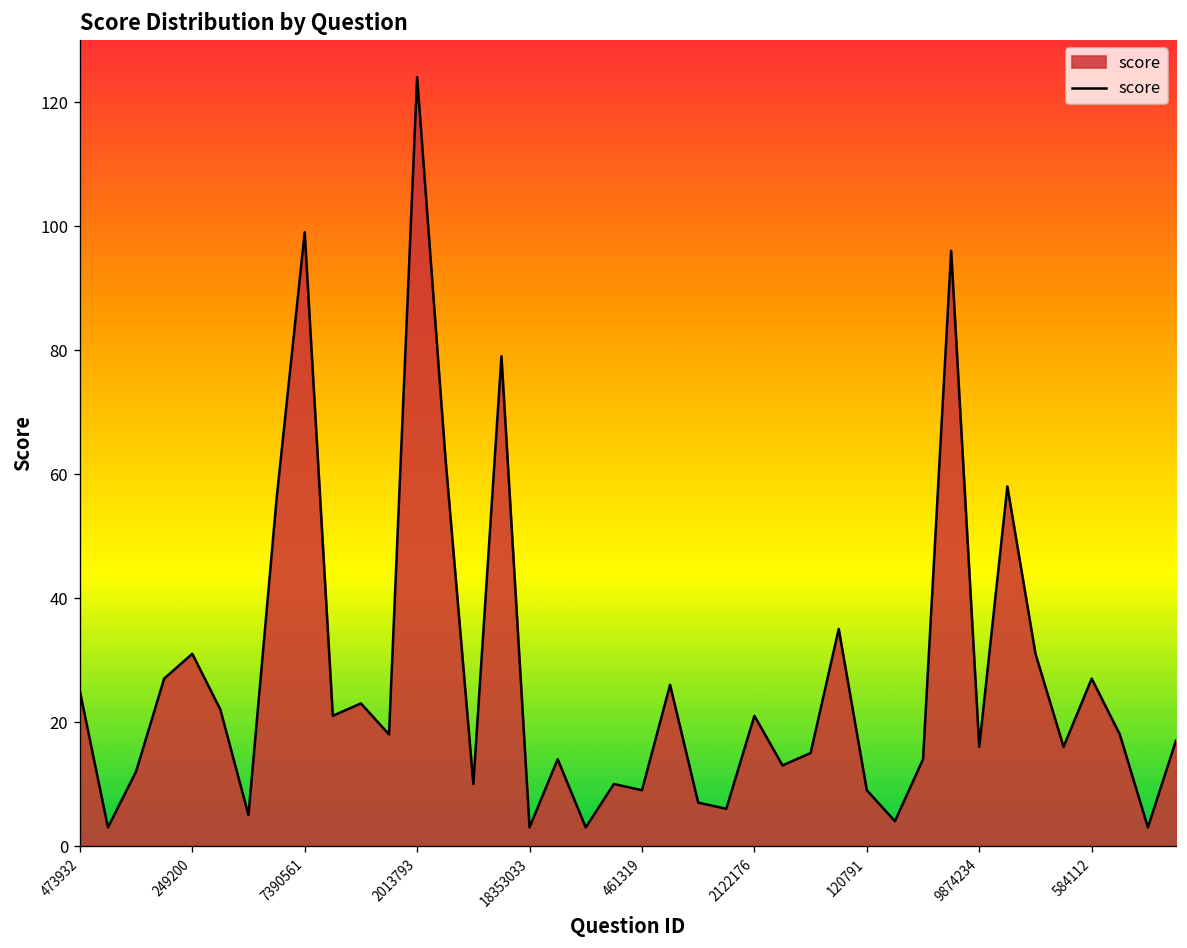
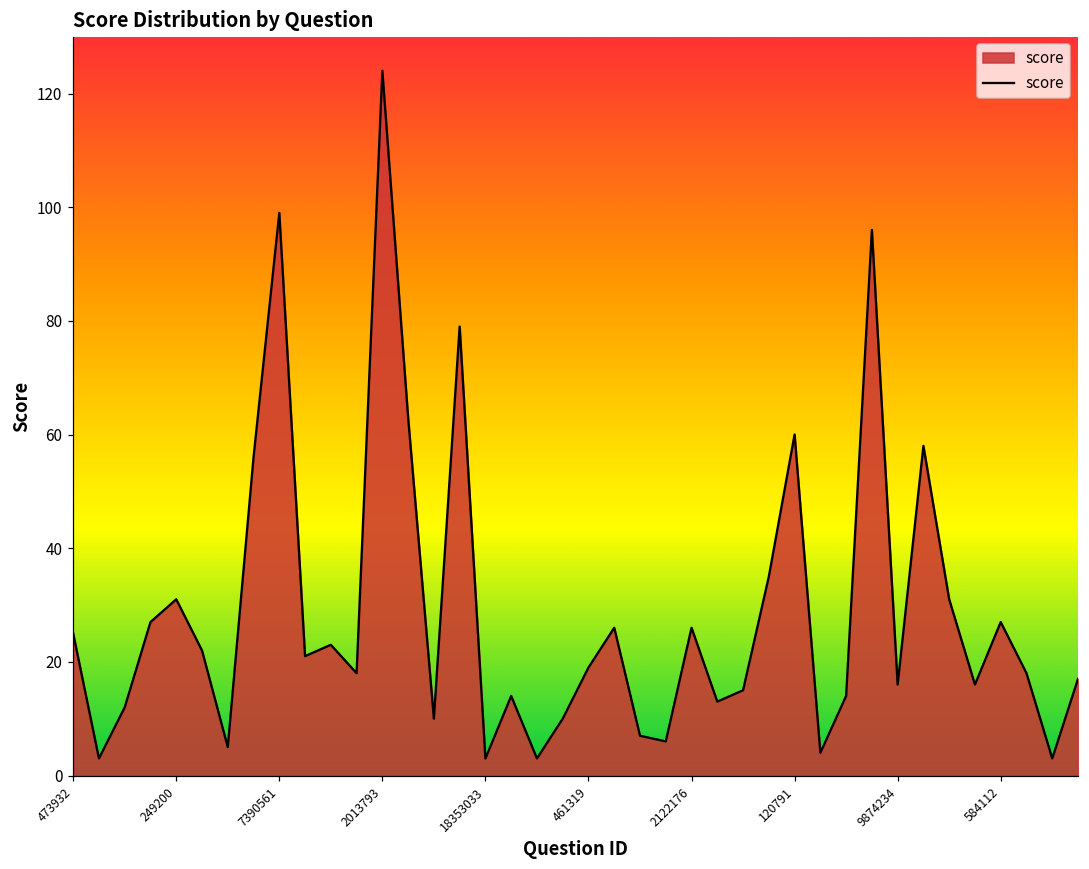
461319: 9 -> 19
2122176: 21 -> 26
120791: 9 -> 60
